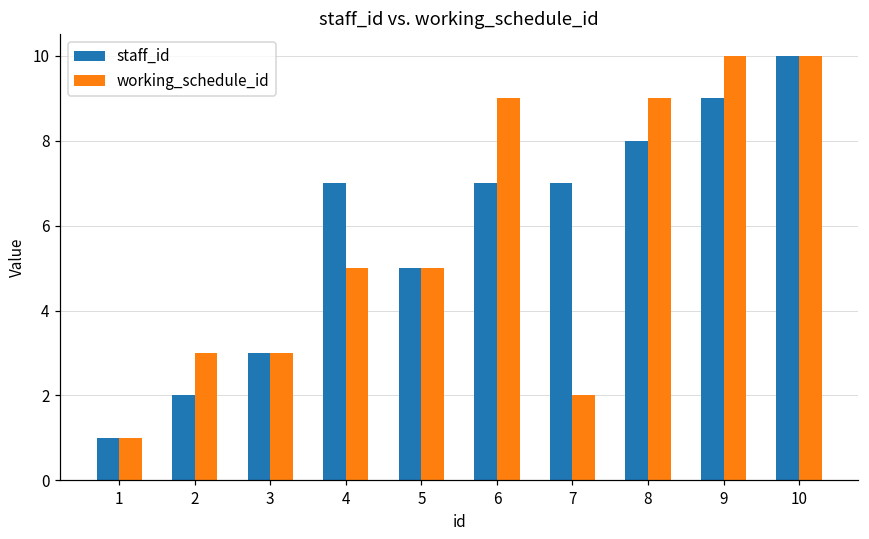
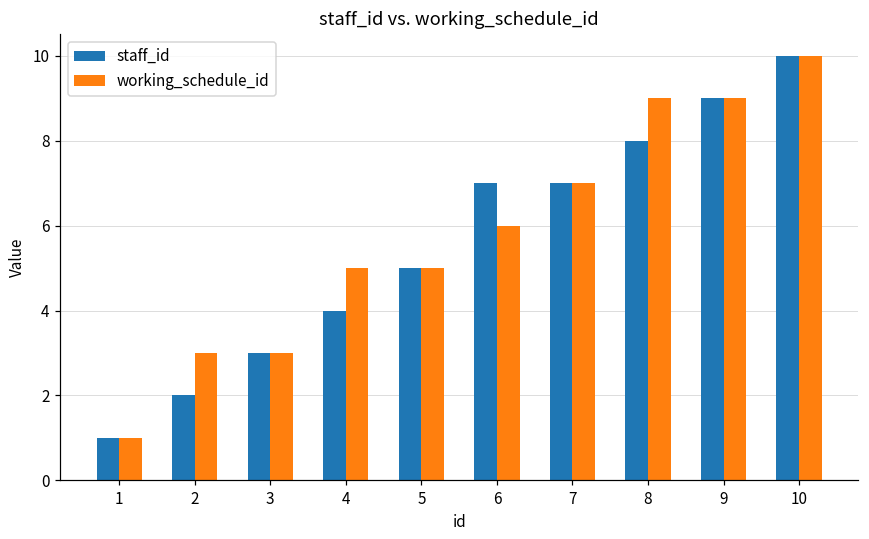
staff_id, 4: 7 -> 4
working_schedule_id, 6: 9 -> 6
working_schedule_id, 7: 2 -> 7
working_schedule_id, 9: 10 -> 9
